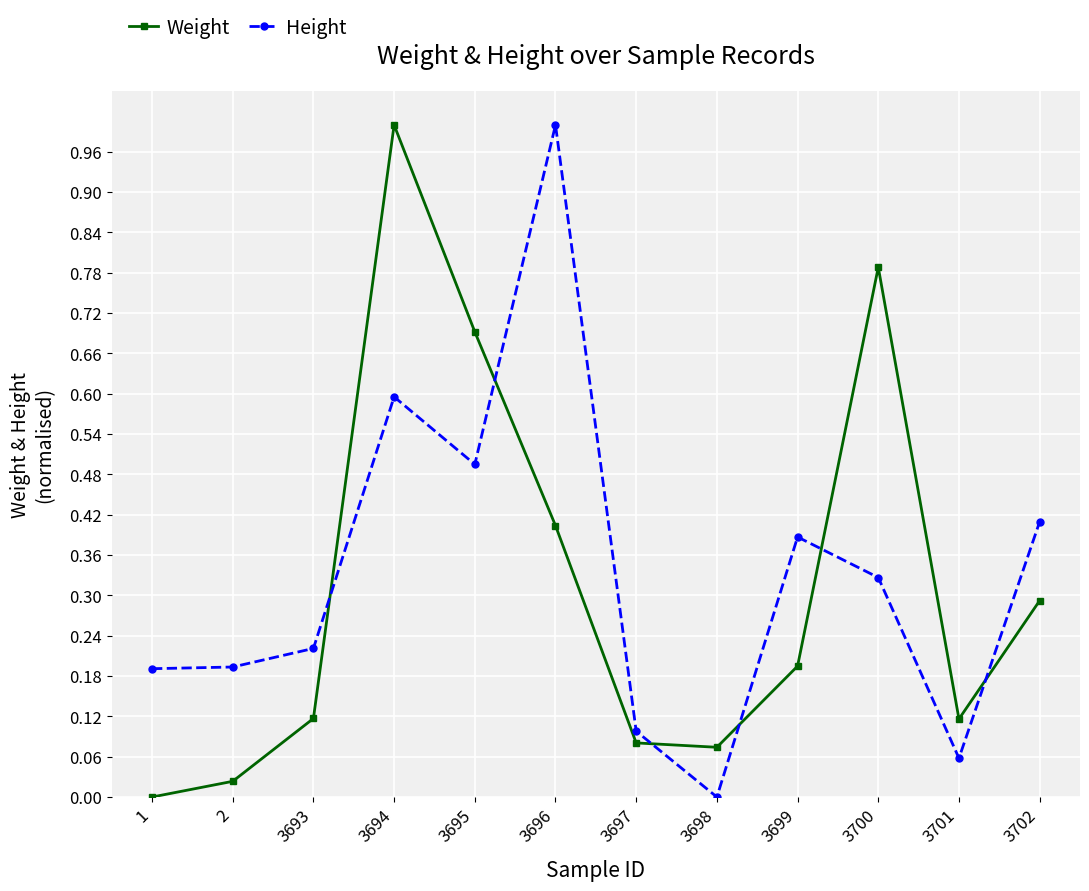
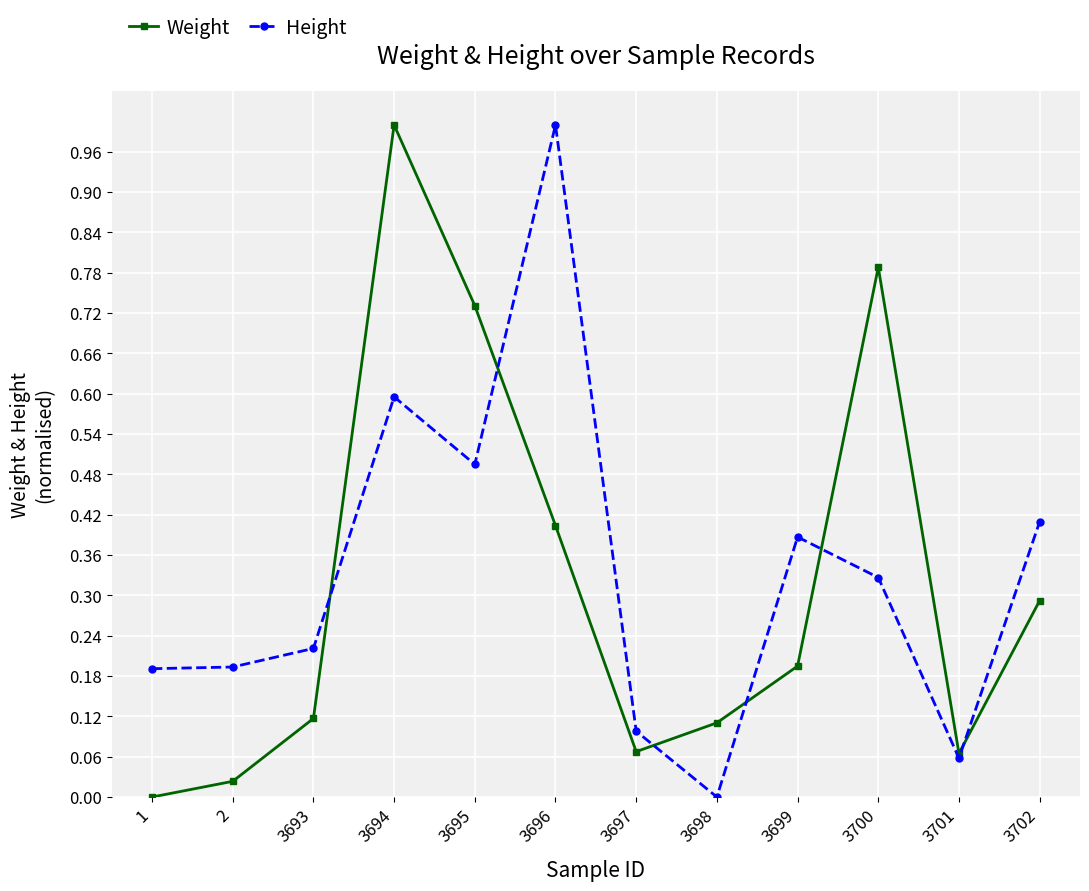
Weight, 3695: 0.69 -> 0.73
Weight, 3697: 0.08 -> 0.07
Weight, 3698: 0.07 -> 0.11
Weight, 3701: 0.12 -> 0.06
